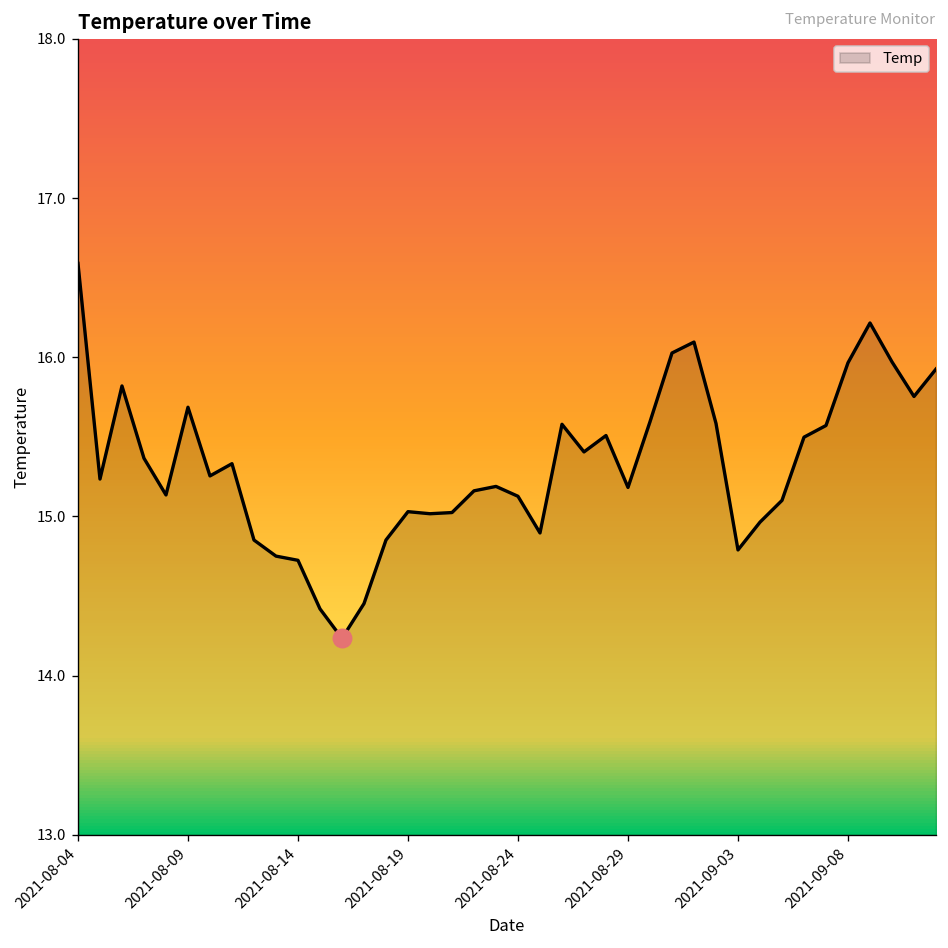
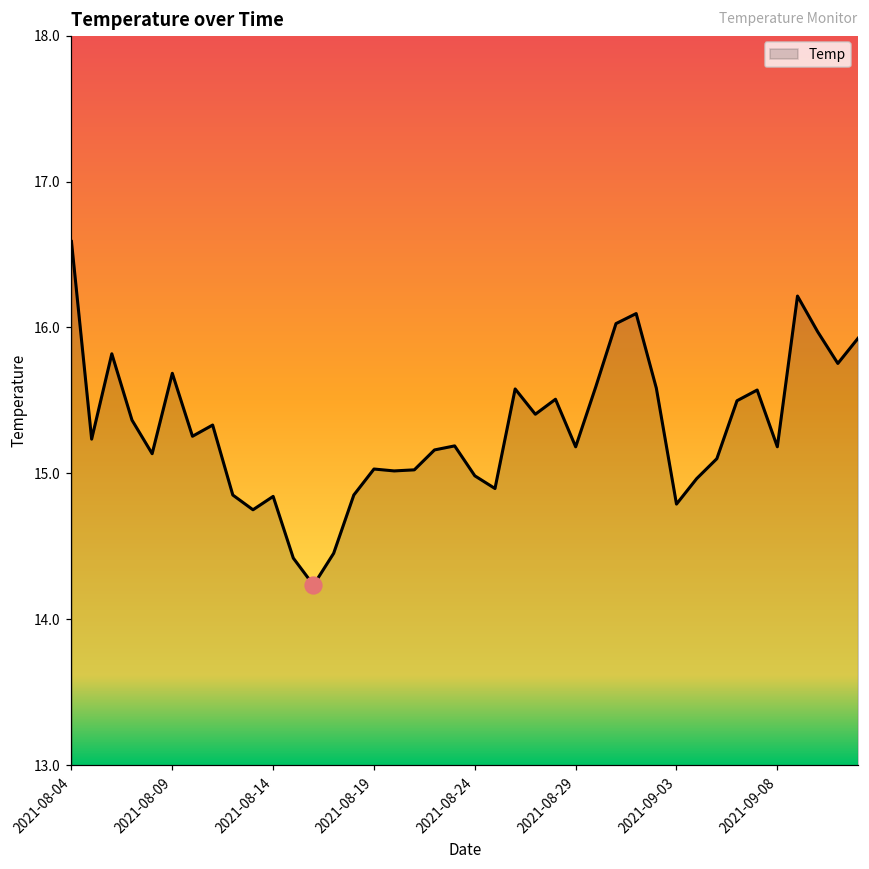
Temp, 2021-08-14: 14.72 -> 14.84
Temp, 2021-08-24: 15.13 -> 14.98
Temp, 2021-09-08: 15.97 -> 15.18
